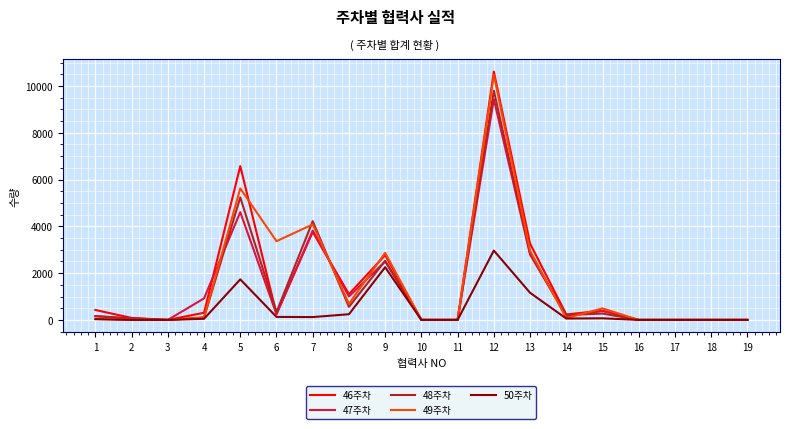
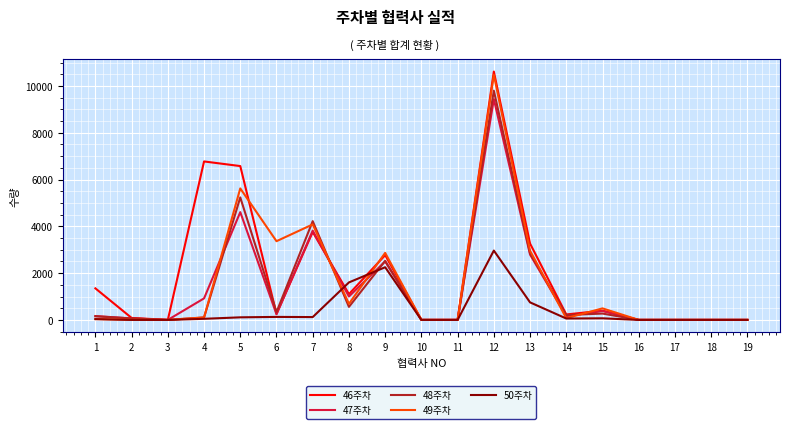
46주차, 1: 400 -> 1300
46주차, 4: 300 -> 6800
50주차, 5: 1700 -> 100
50주차, 8: 200 -> 1600
50주차, 13: 1200 -> 700
